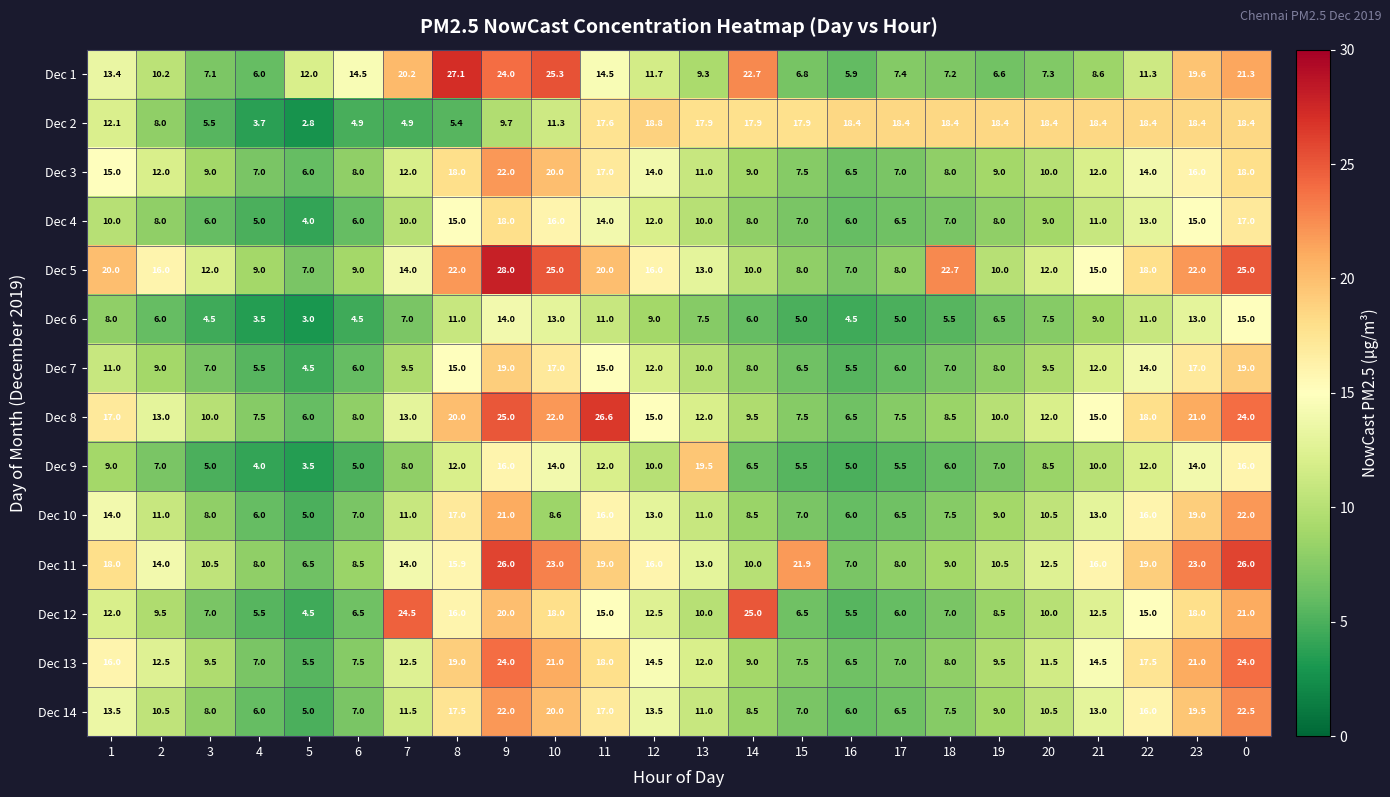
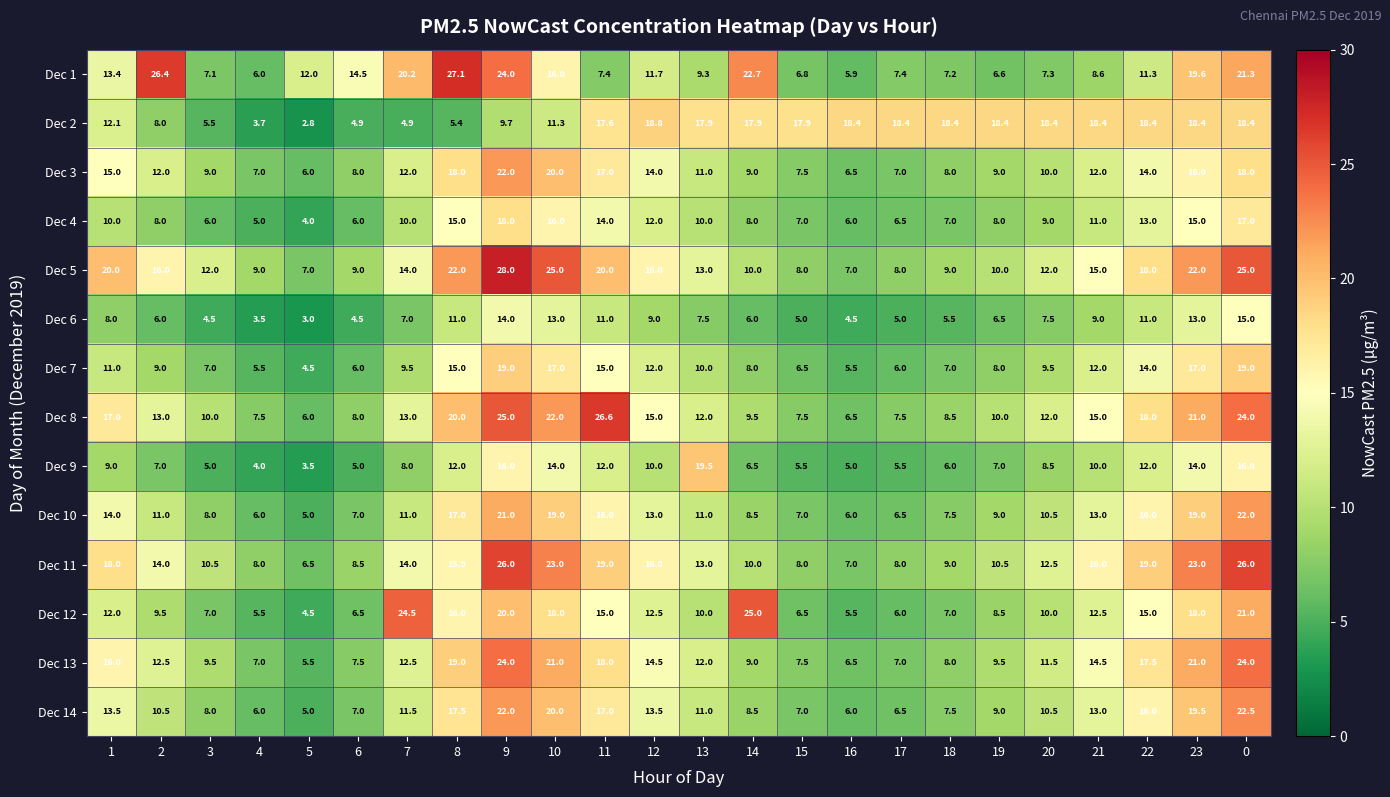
Dec 1, 2: 10.2 -> 26.4
Dec 1, 10: 25.3 -> 16.0
Dec 1, 11: 14.5 -> 7.4
Dec 5, 18: 22.7 -> 9.0
Dec 10, 10: 8.6 -> 19.0
Dec 11, 15: 21.9 -> 8.0
